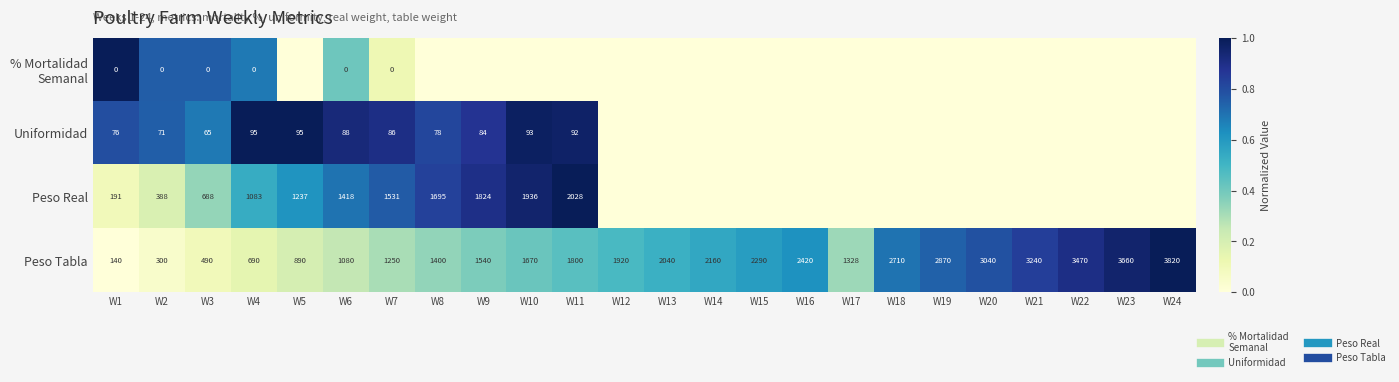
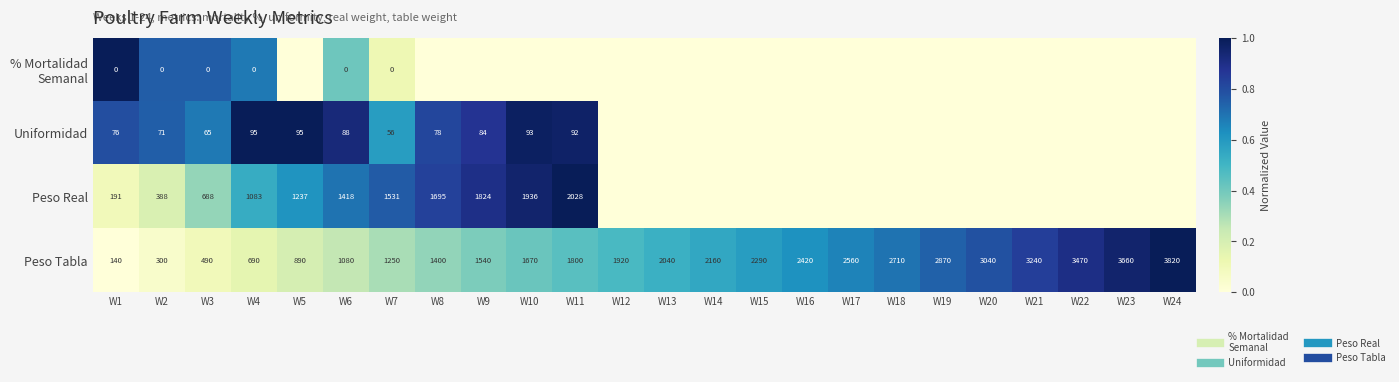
Uniformidad, W7: 86 -> 56
Peso Tabla, W17: 1328 -> 2560
